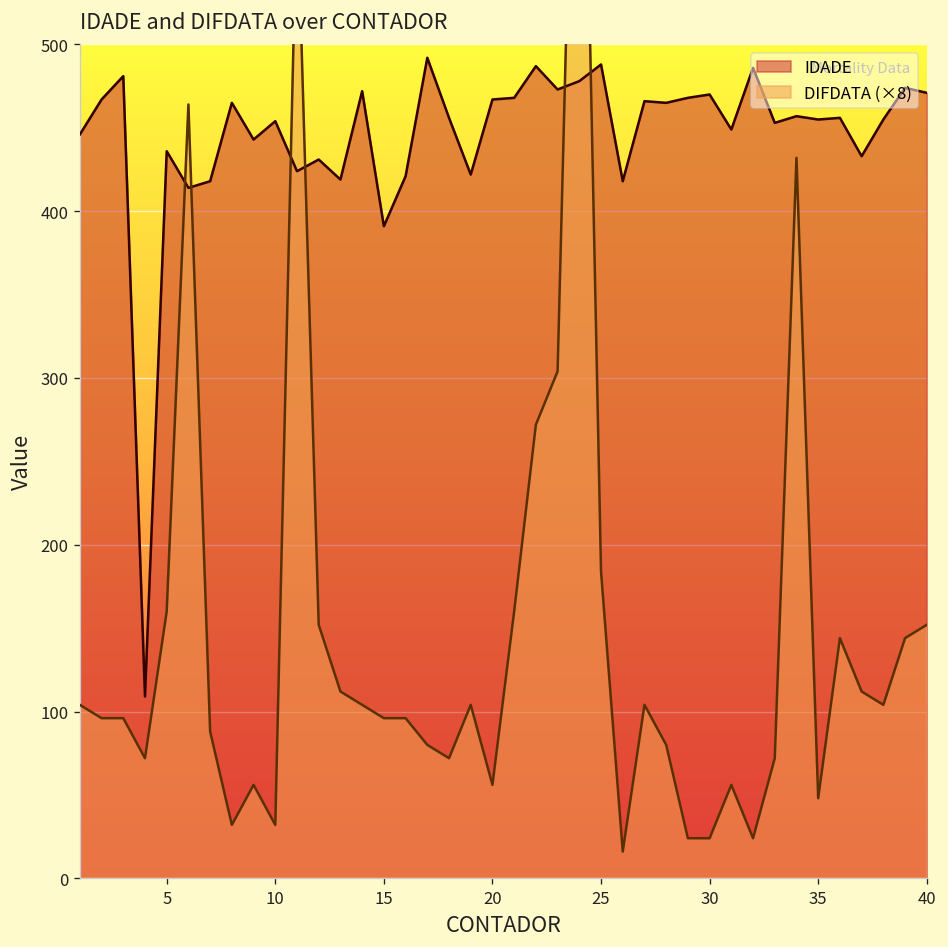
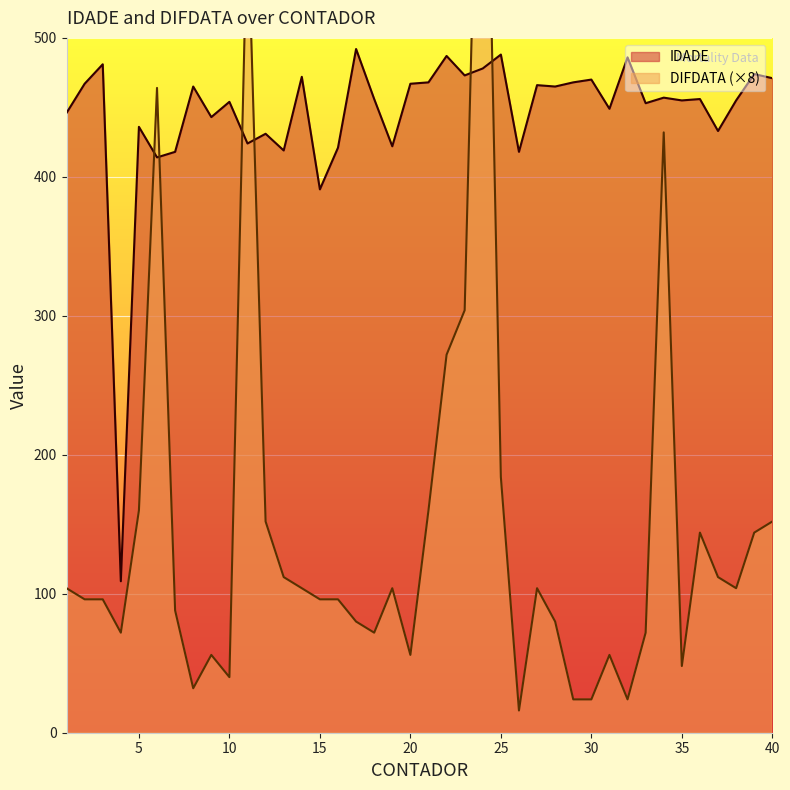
DIFDATA (×8), 10: 32 -> 40
